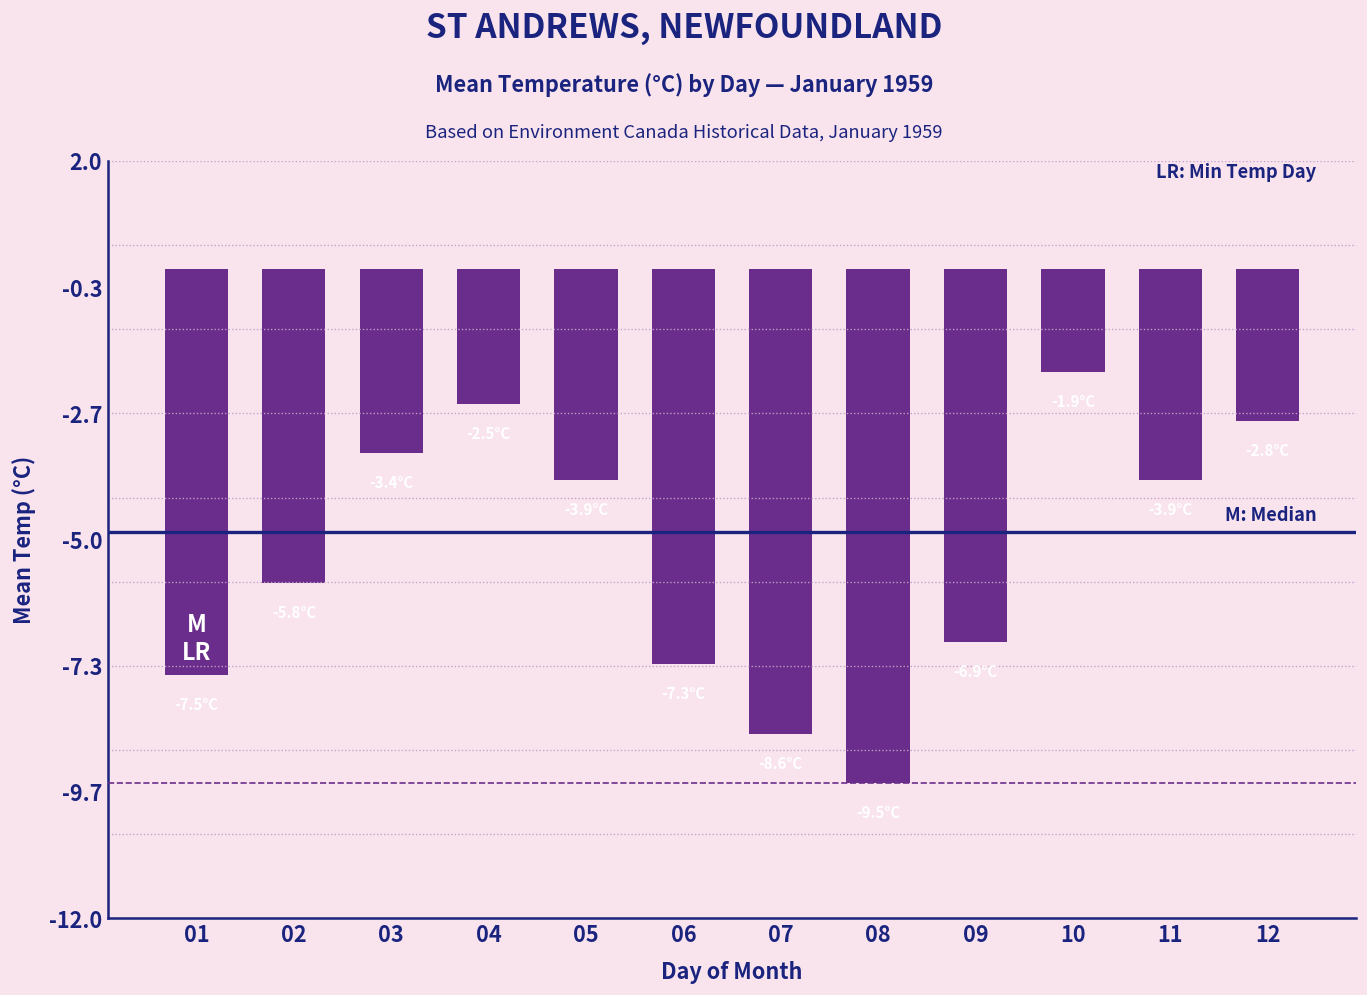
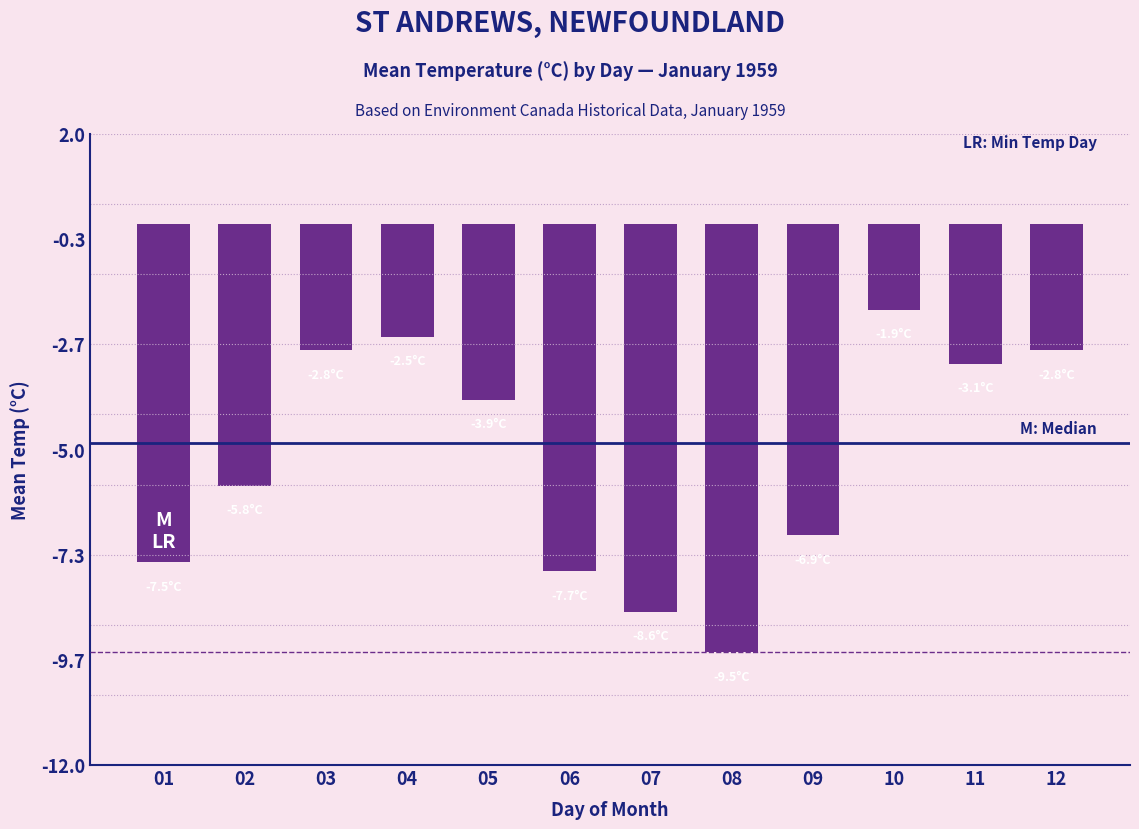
03: -3.4 -> -2.8
06: -7.3 -> -7.7
11: -3.9 -> -3.1
